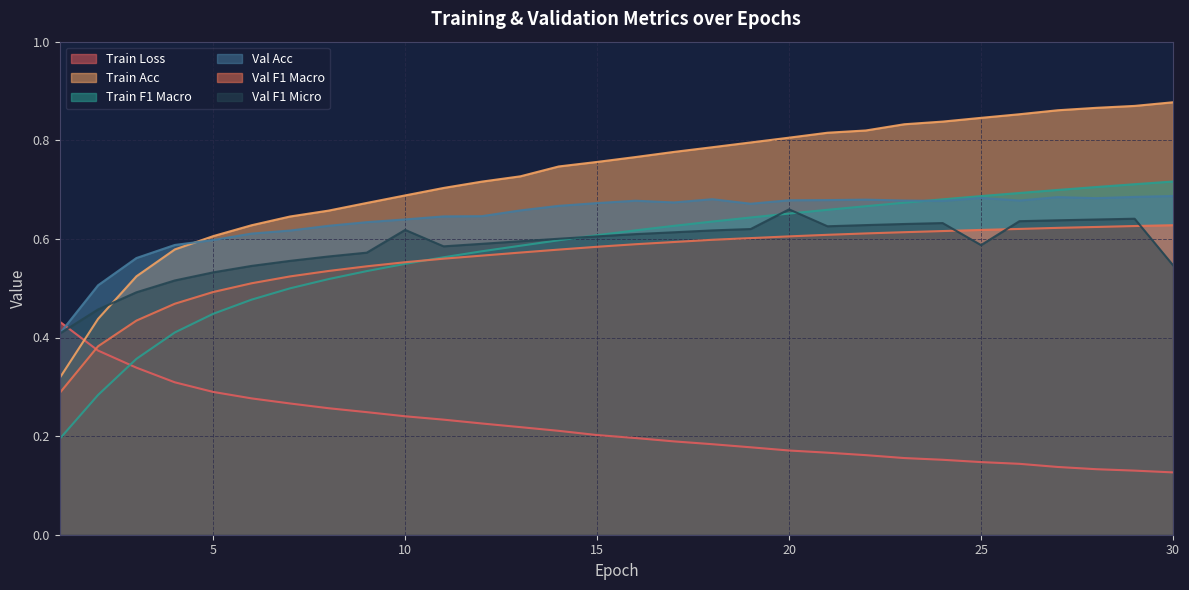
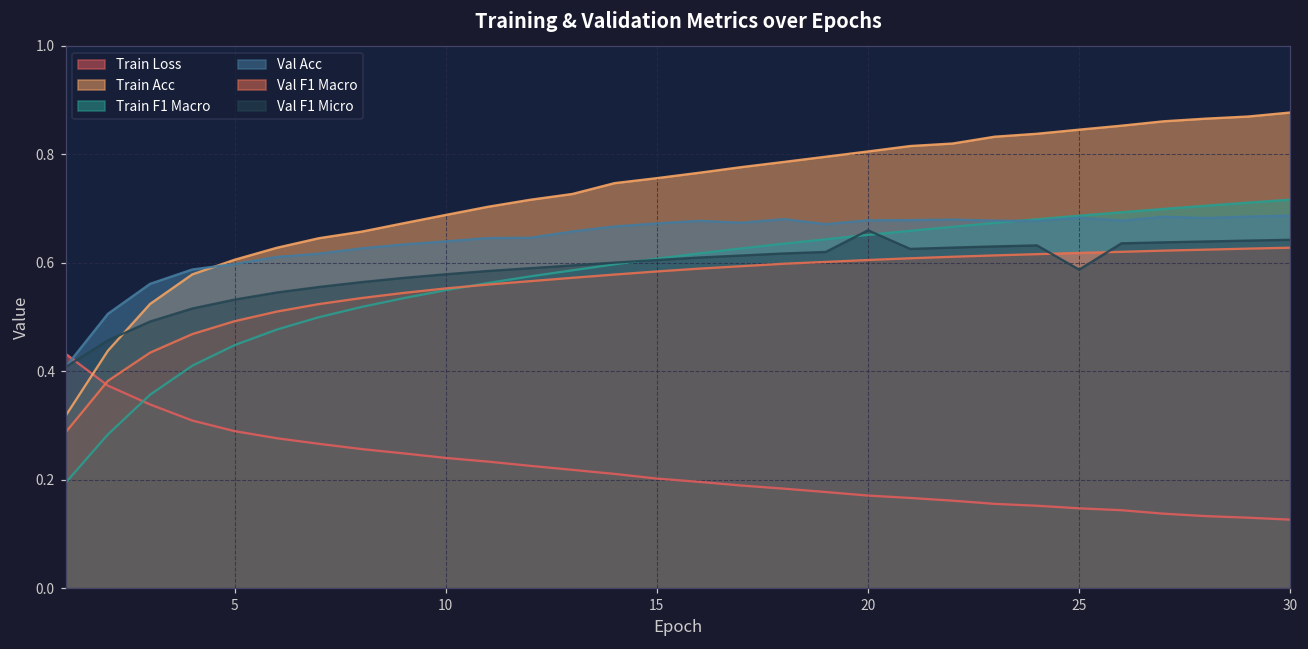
Val F1 Micro, 10: 0.62 -> 0.58
Val F1 Micro, 30: 0.55 -> 0.64
